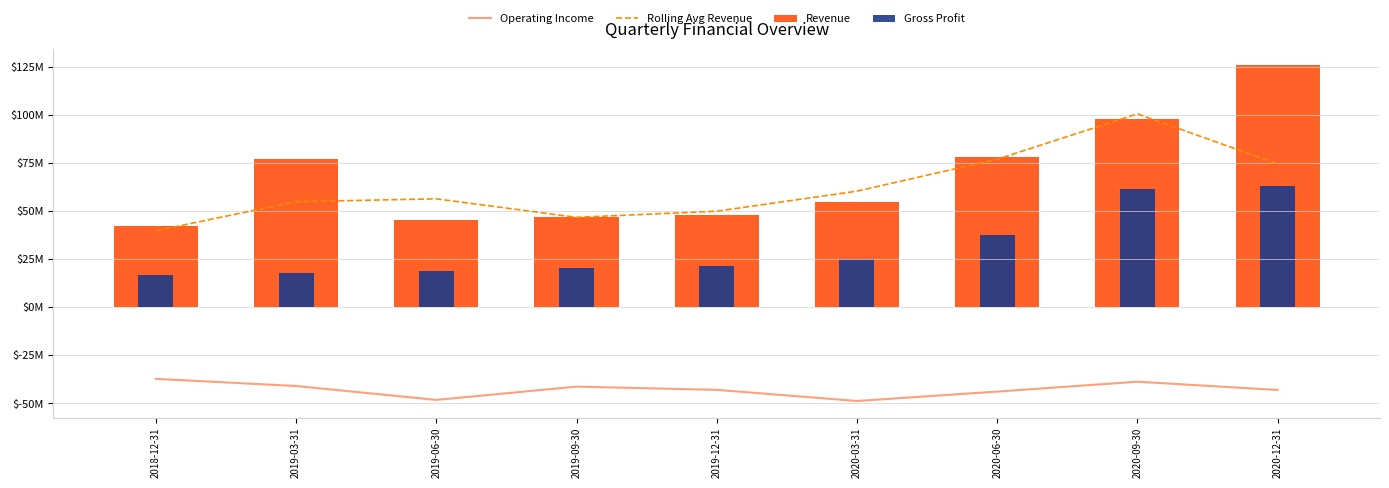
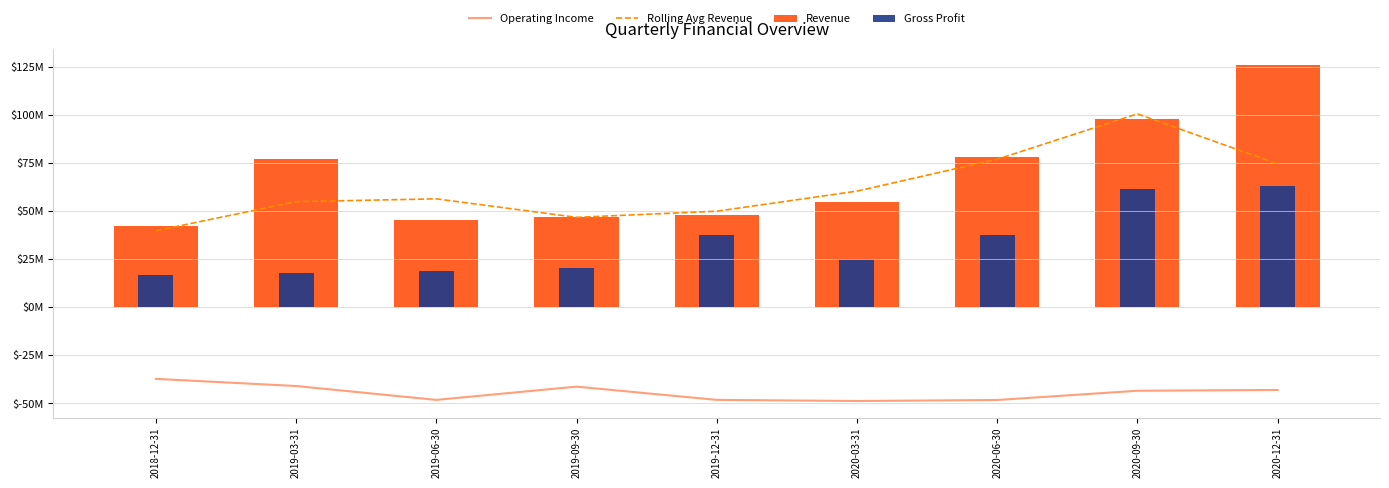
Operating Income, 2019-12-31: $-43000000 -> $-48000000
Gross Profit, 2019-12-31: $21000000 -> $38000000
Operating Income, 2020-06-30: $-44000000 -> $-48000000
Operating Income, 2020-09-30: $-39000000 -> $-43000000
